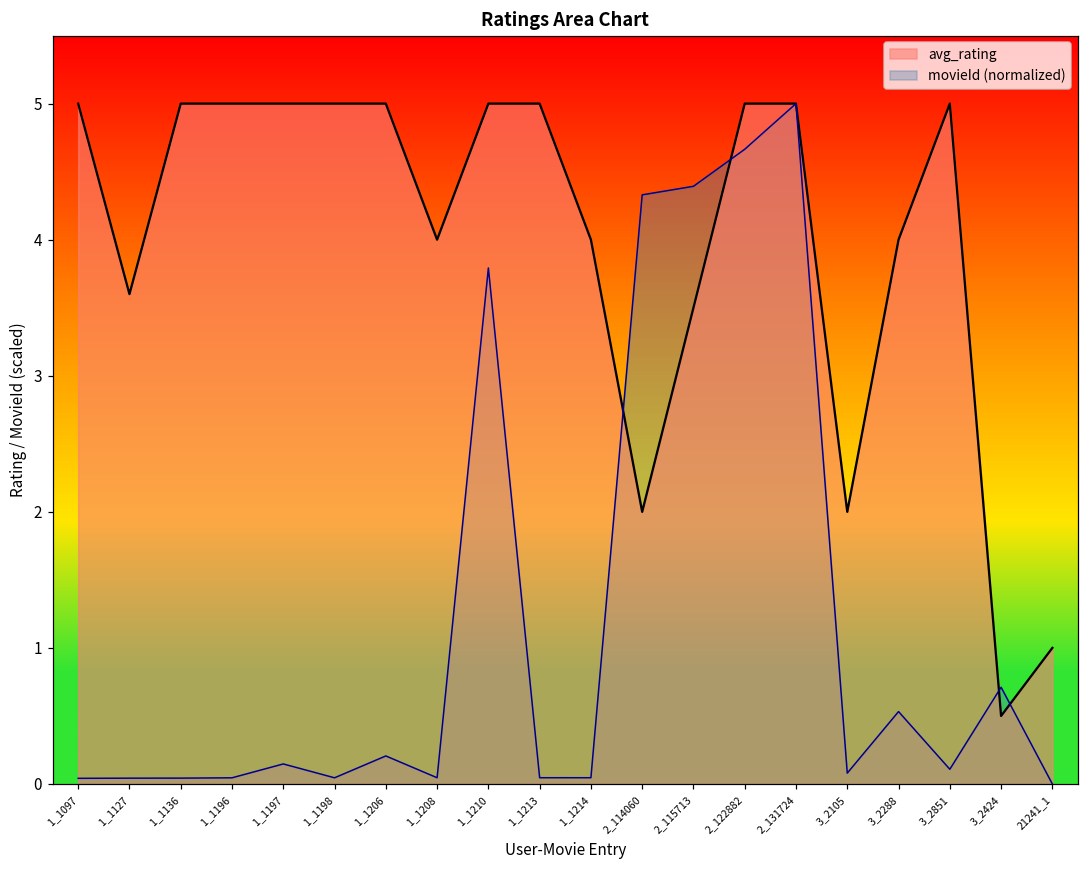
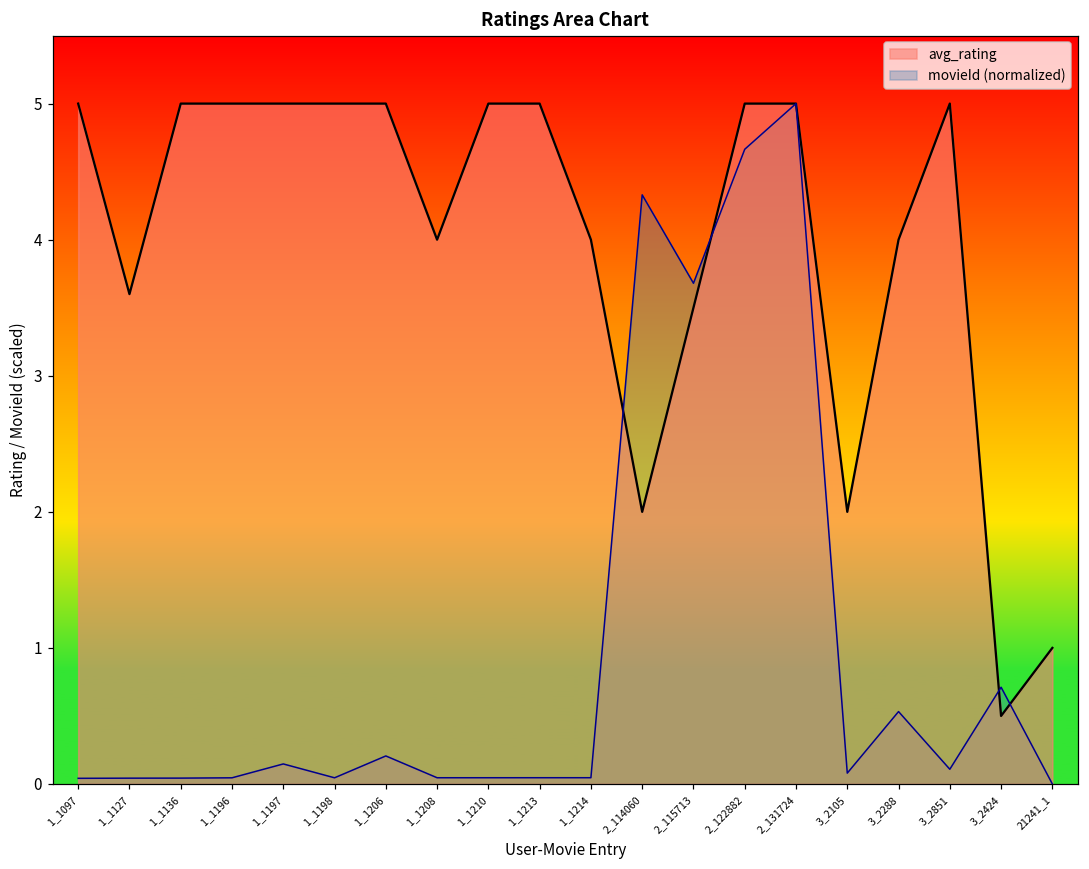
movieId (normalized), 1_1210: 3.79 -> 0.05
movieId (normalized), 2_115713: 4.39 -> 3.68
